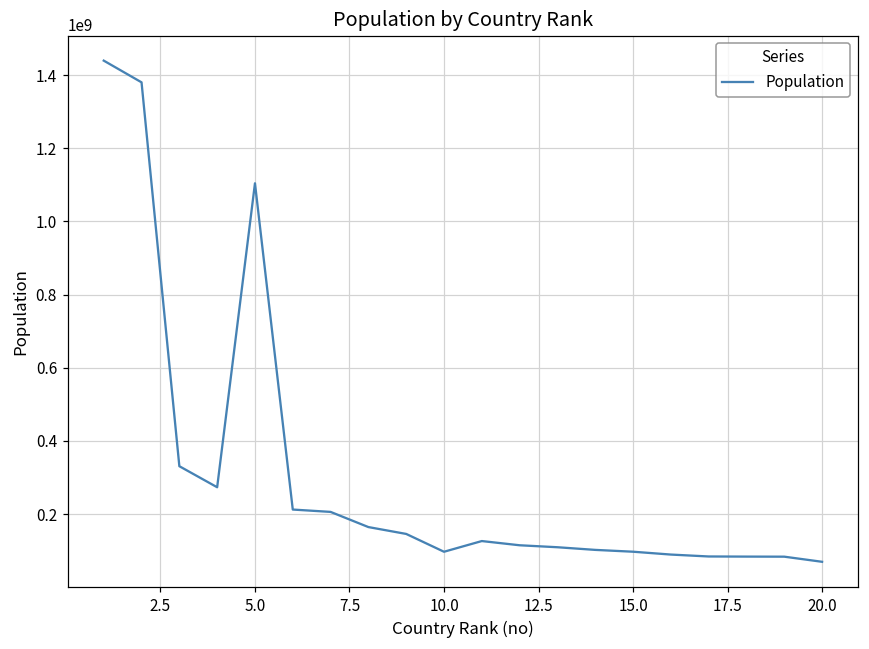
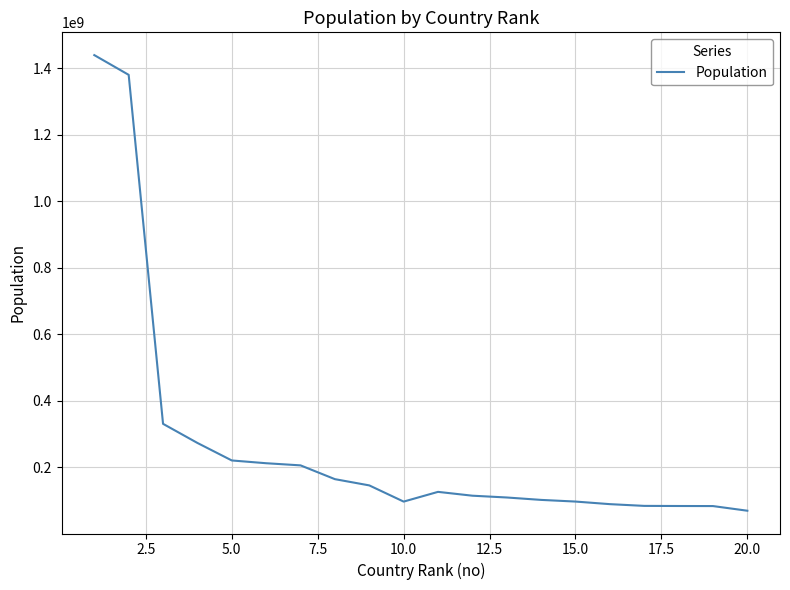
5.0: 1100000000 -> 220000000
